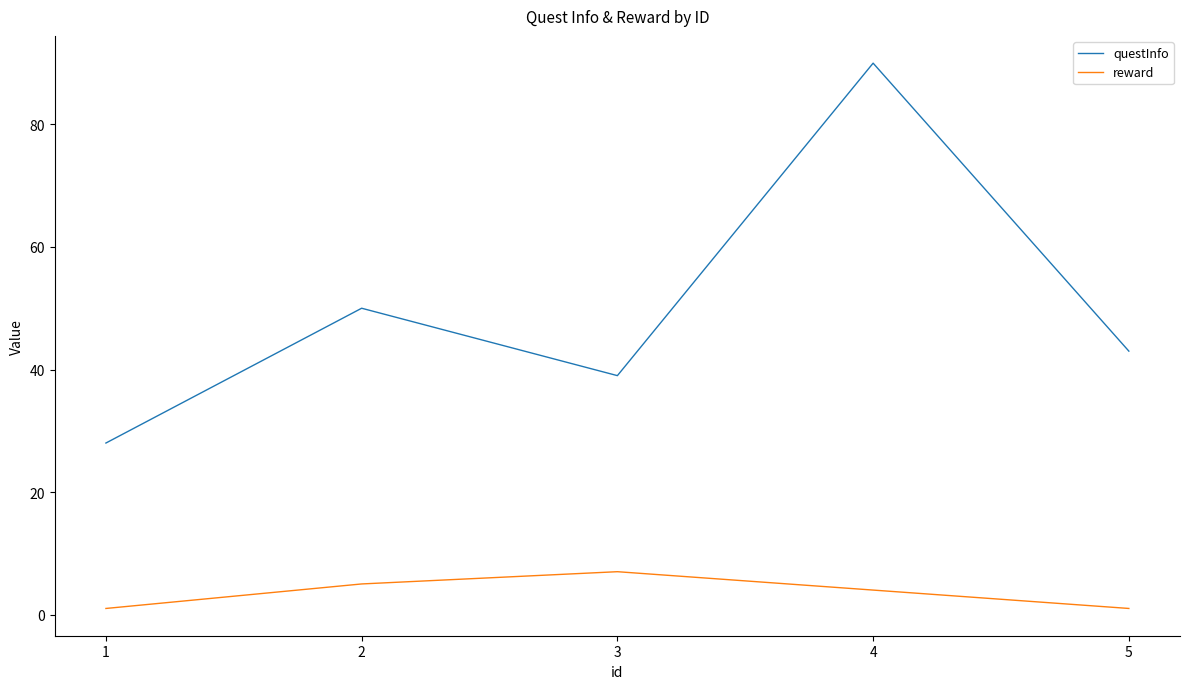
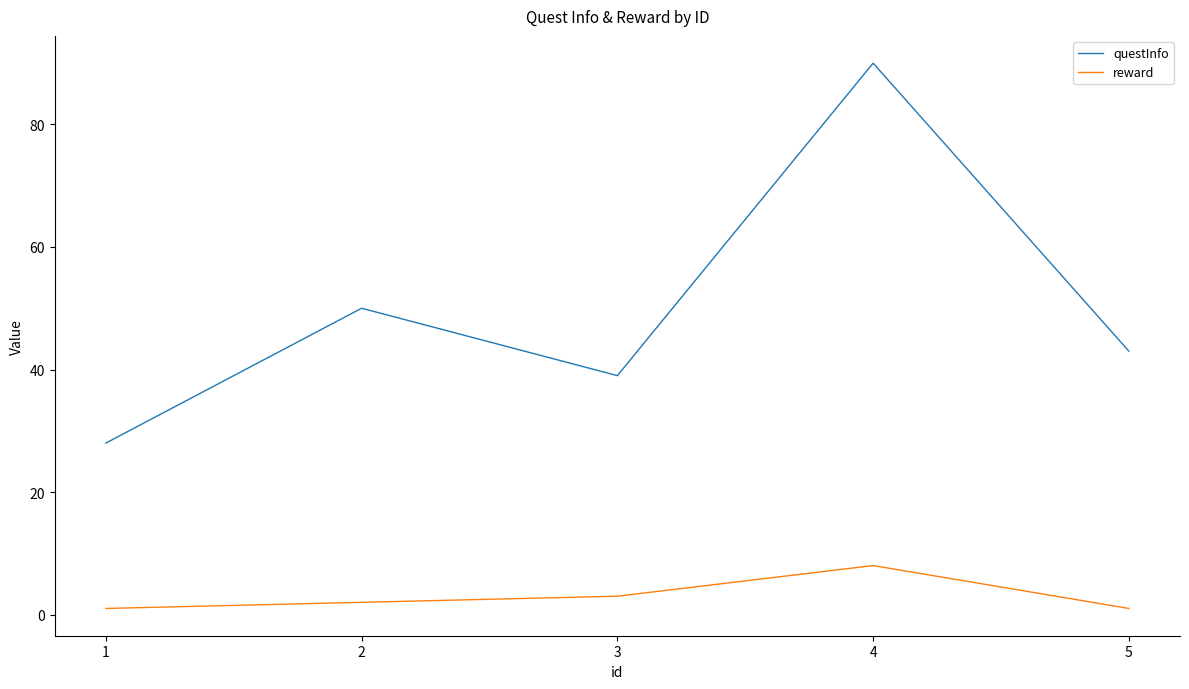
reward, 2: 5 -> 2
reward, 3: 7 -> 3
reward, 4: 4 -> 8
